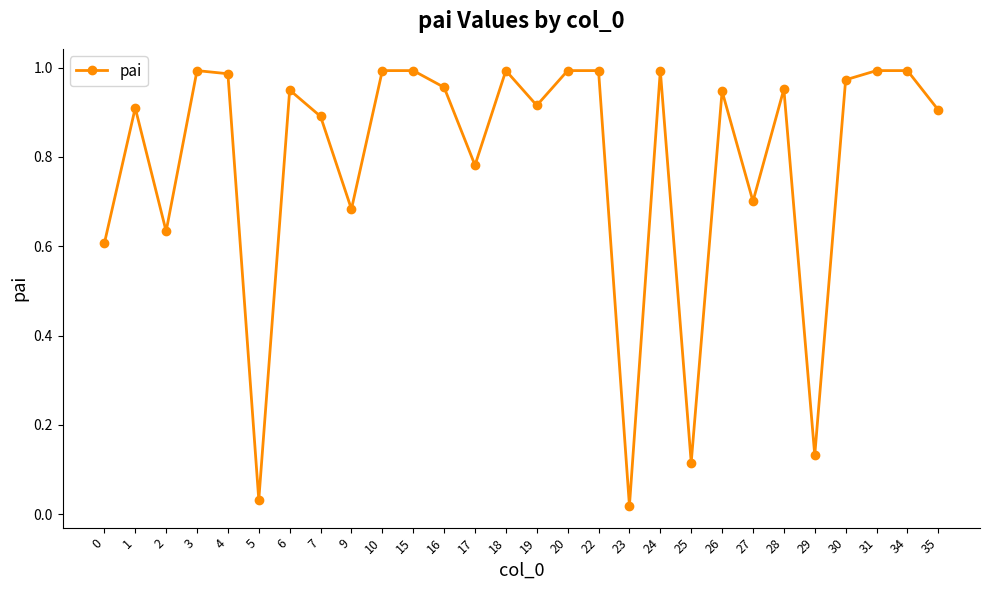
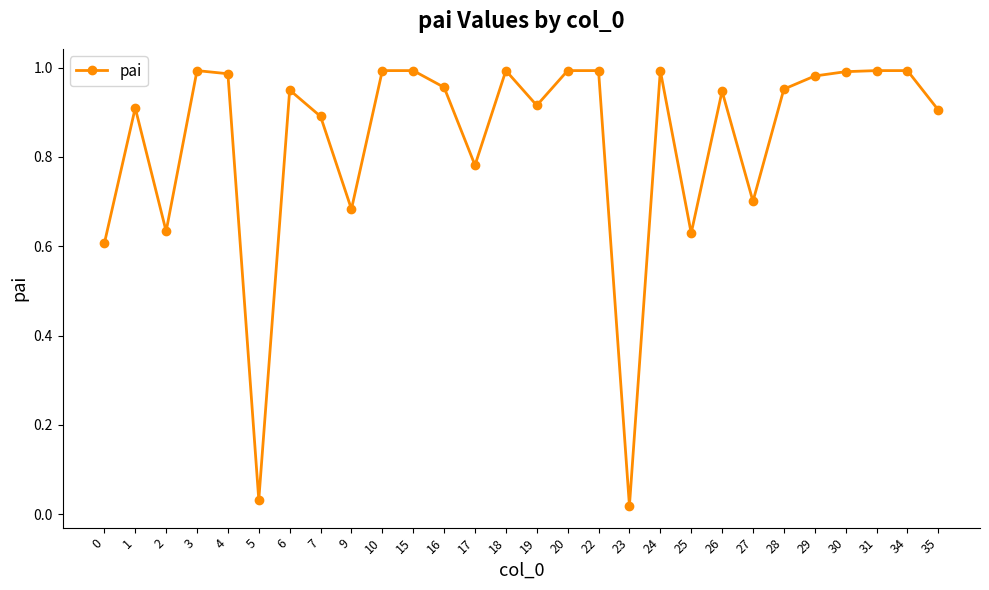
25: 0.12 -> 0.63
29: 0.13 -> 0.98
30: 0.97 -> 0.99
